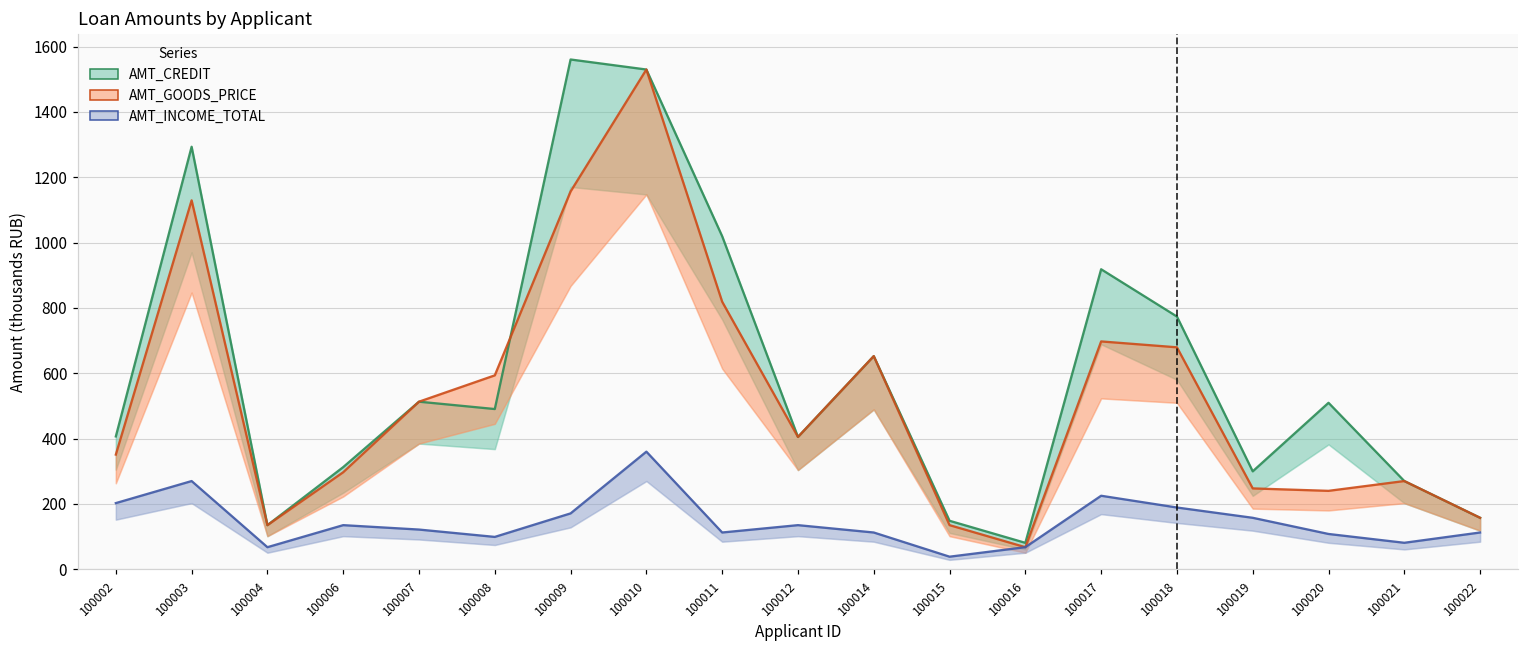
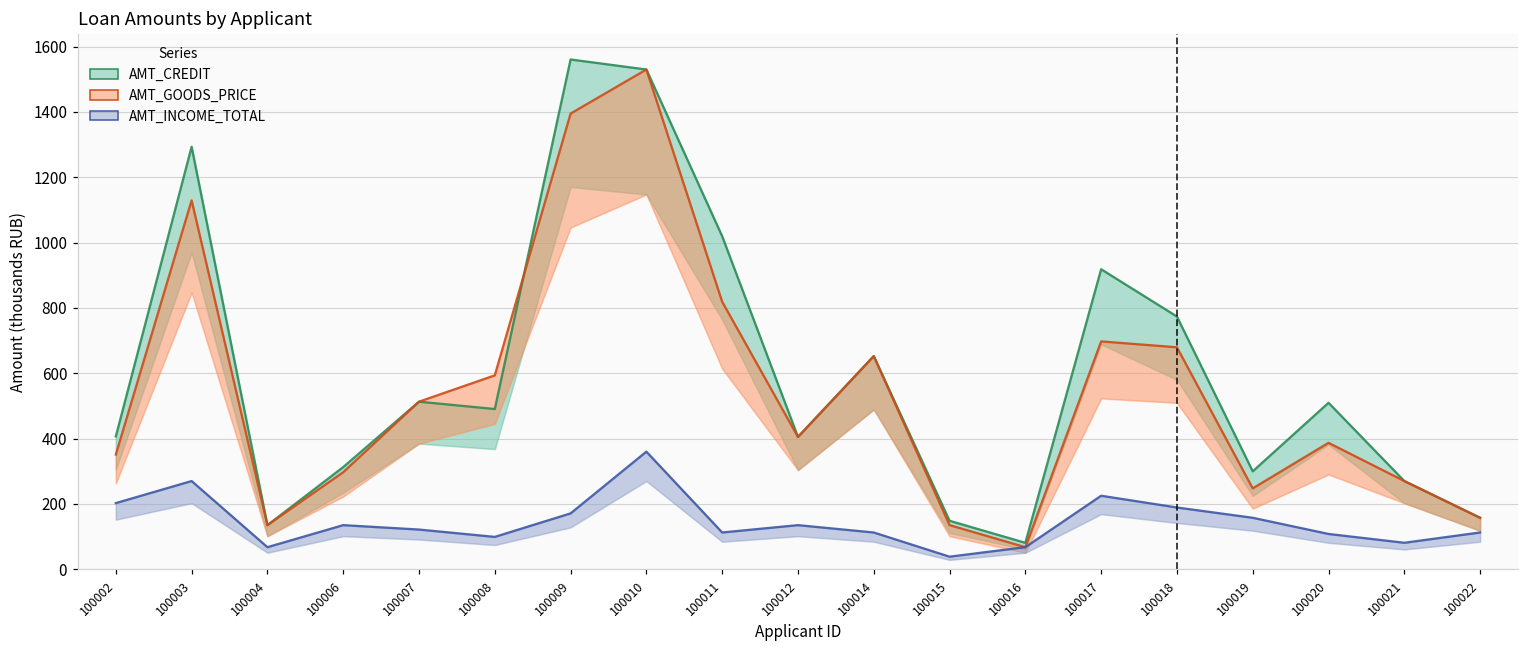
AMT_GOODS_PRICE, 100009: 1160 -> 1400
AMT_GOODS_PRICE, 100020: 240 -> 390
